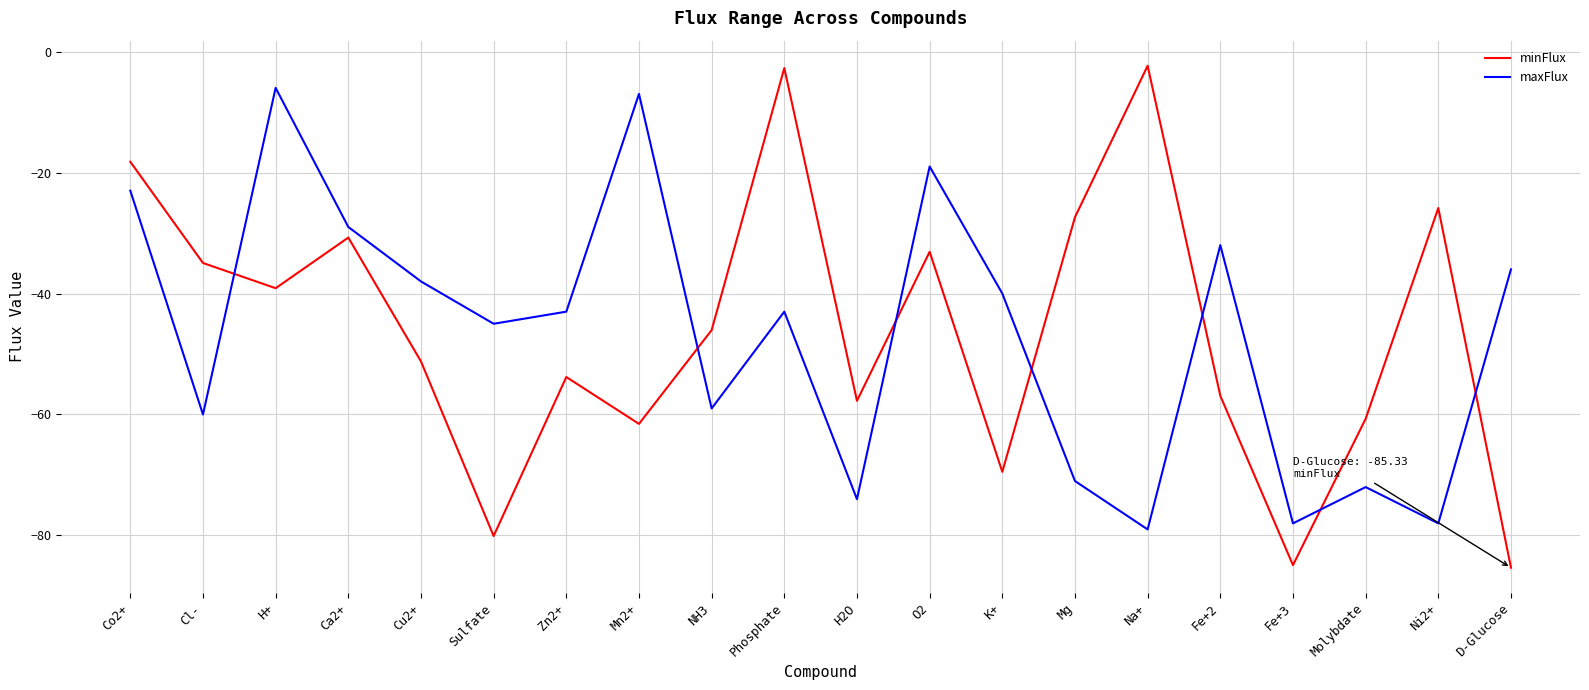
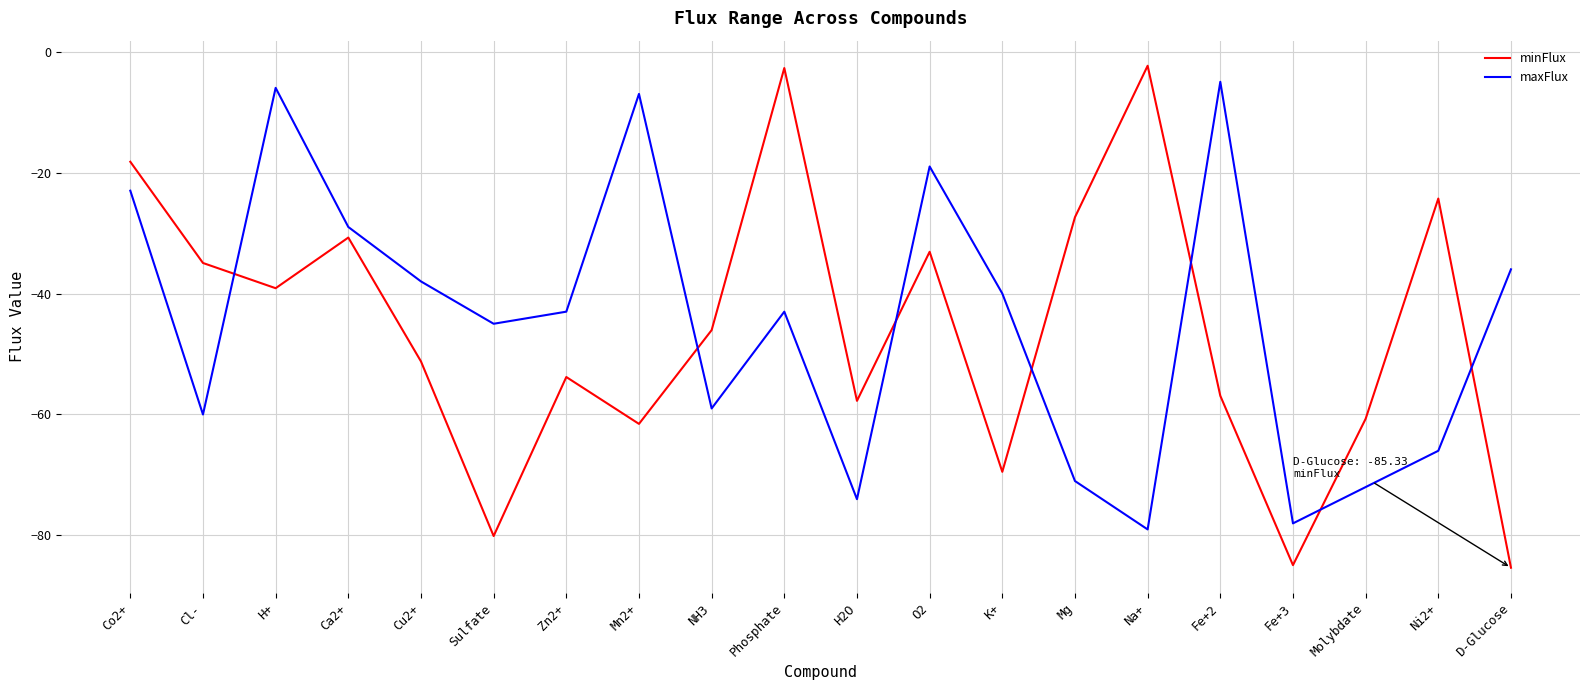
maxFlux, Fe+2: -32 -> -5
minFlux, Ni2+: -26 -> -24
maxFlux, Ni2+: -78 -> -66
